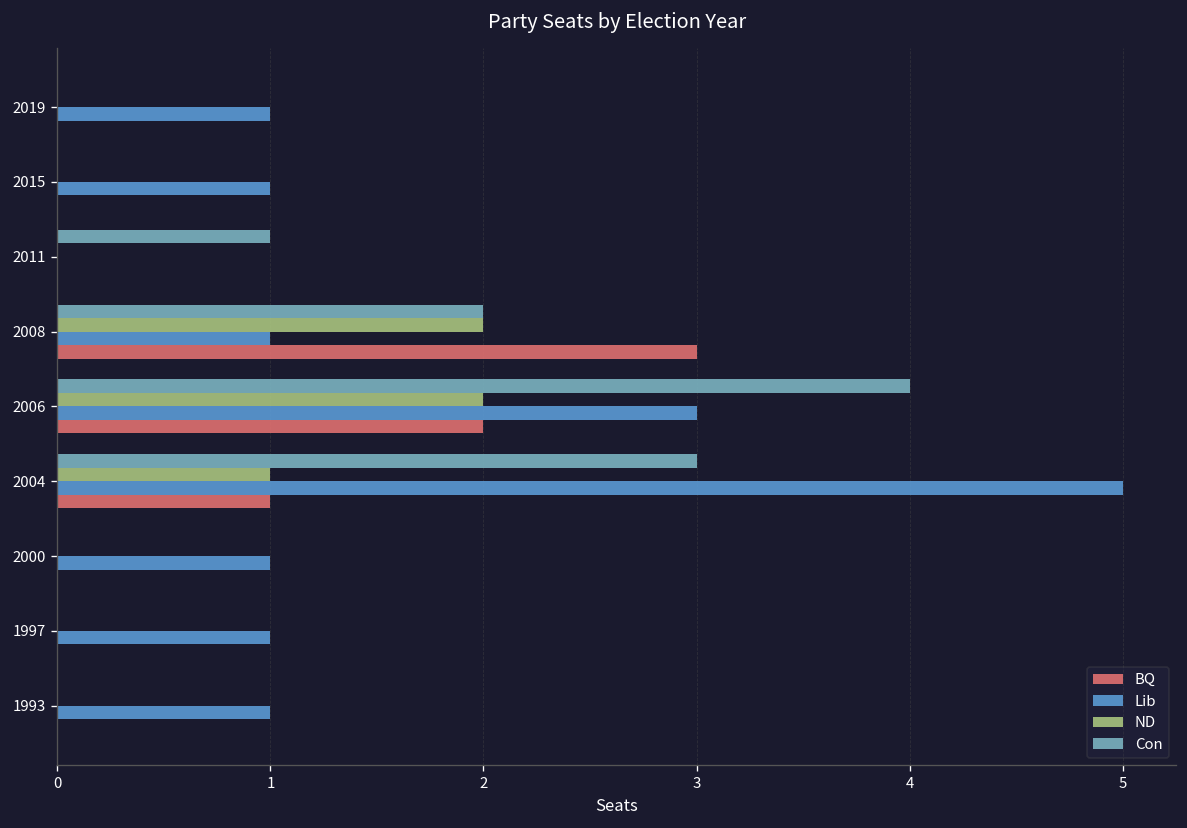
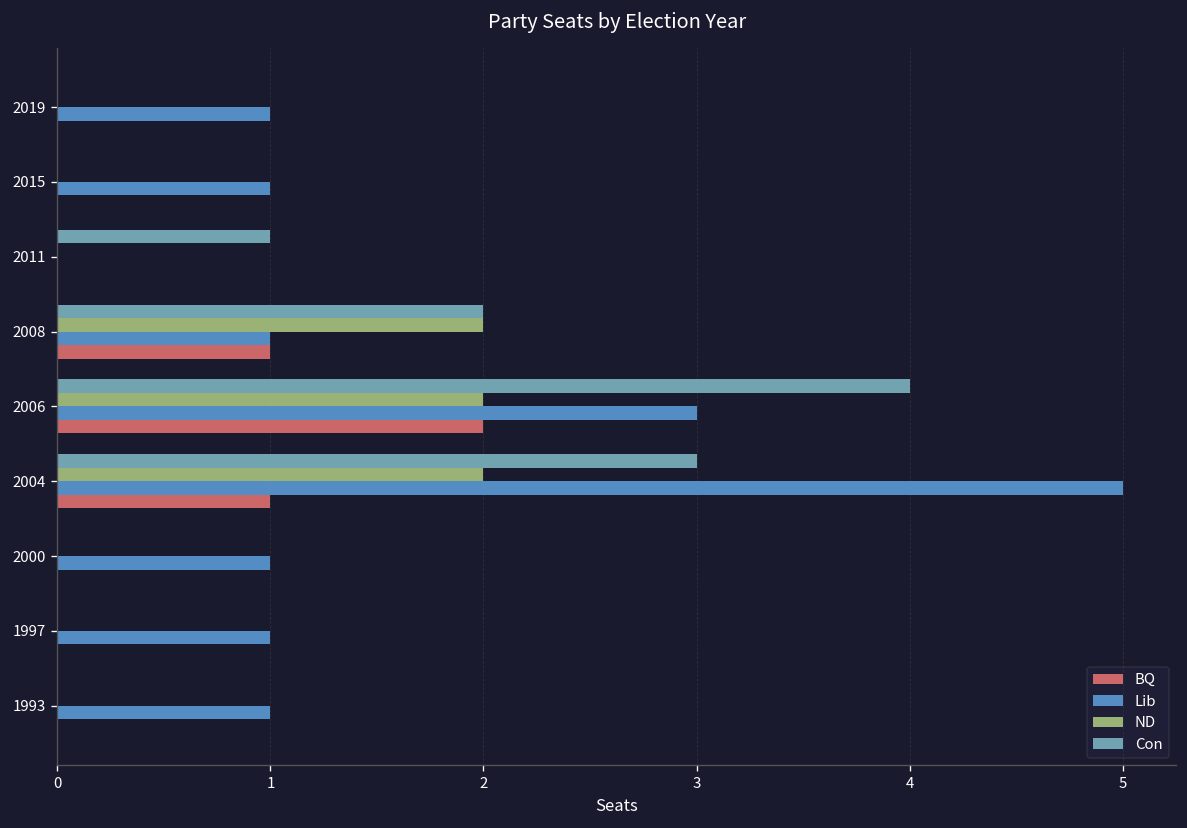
BQ, 2008: 3 -> 1
ND, 2004: 1 -> 2
